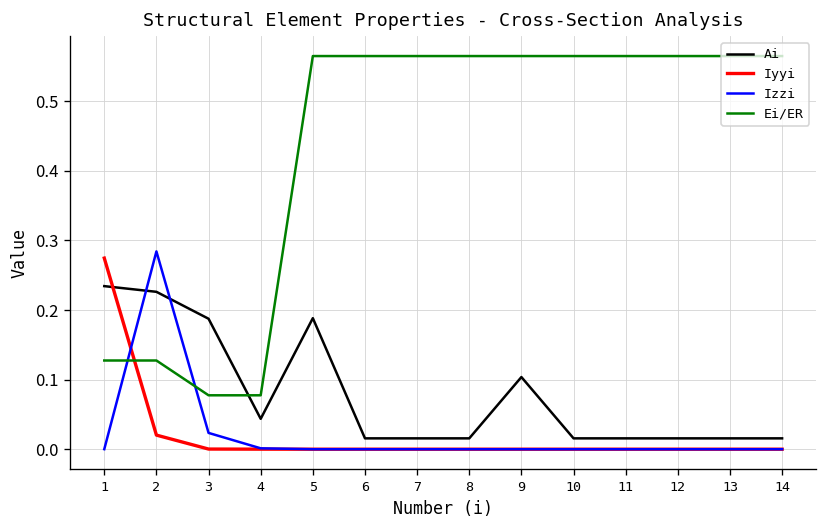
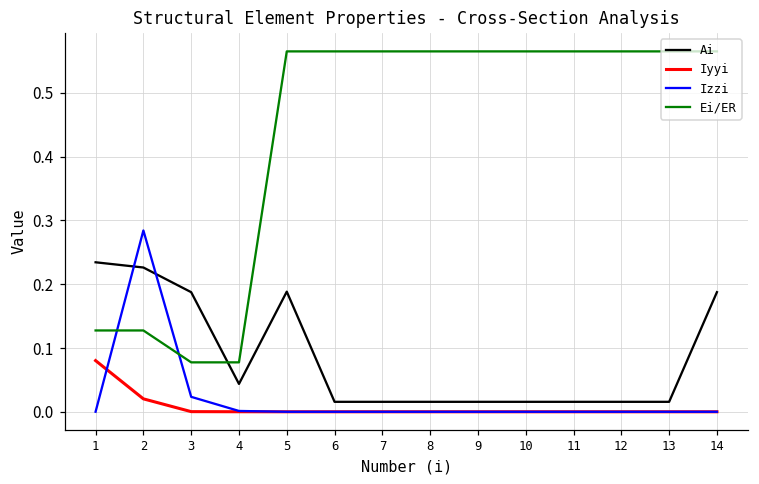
Iyyi, 1: 0.27 -> 0.08
Ai, 9: 0.10 -> 0.02
Ai, 14: 0.02 -> 0.19
